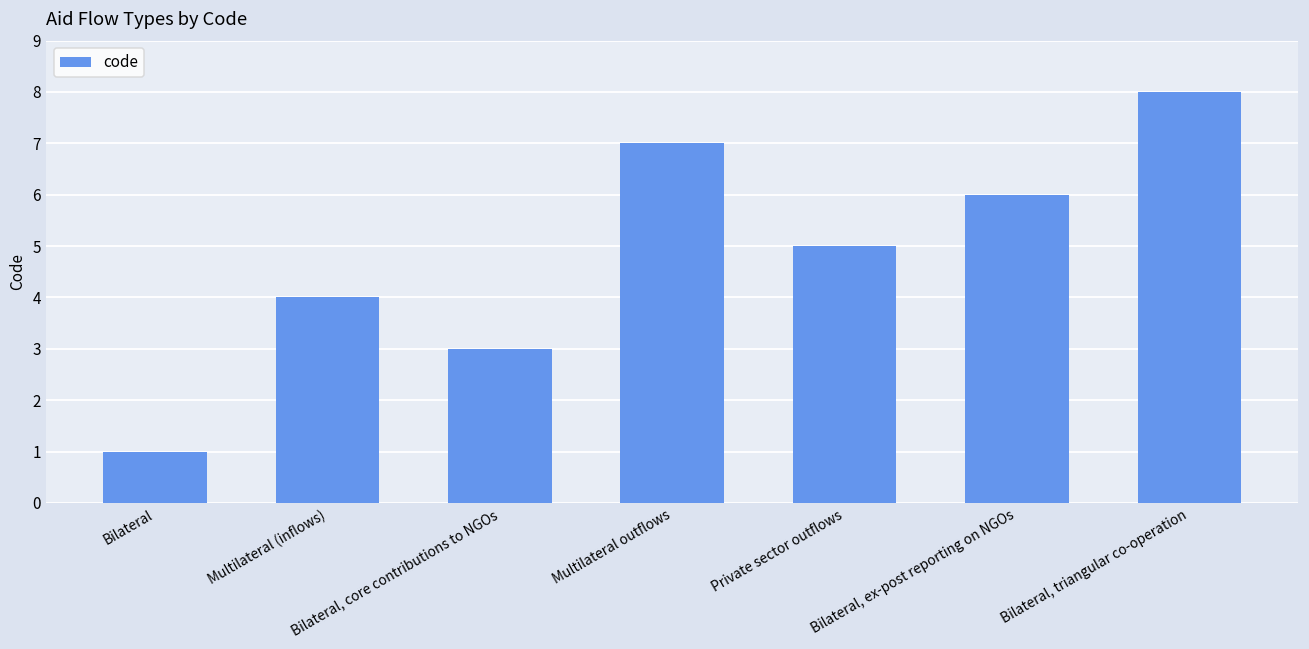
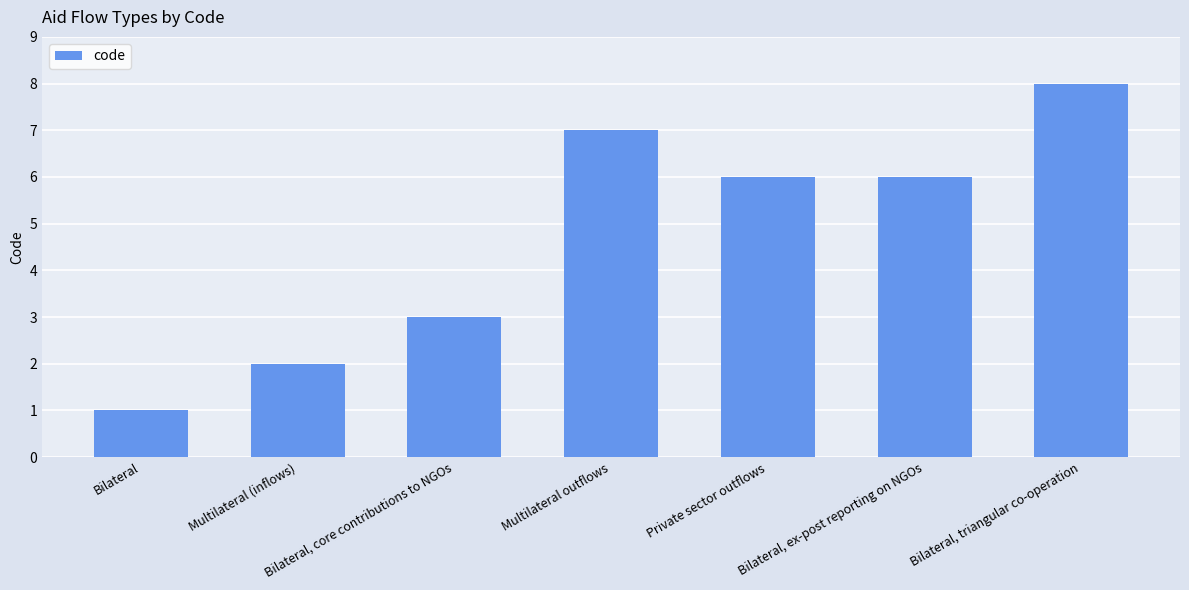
Multilateral (inflows): 4 -> 2
Private sector outflows: 5 -> 6
